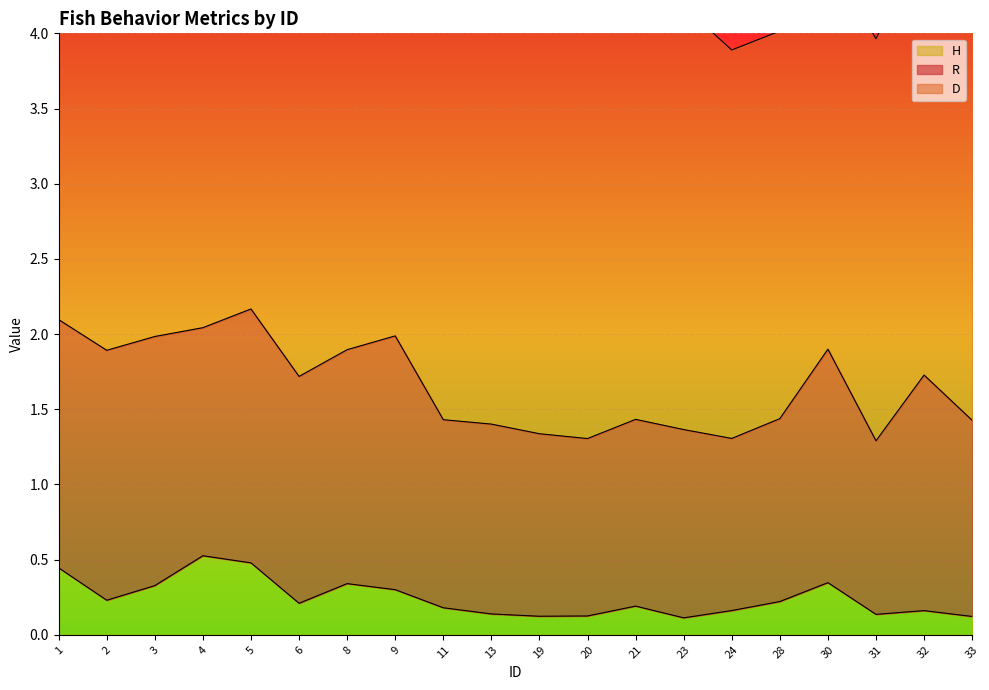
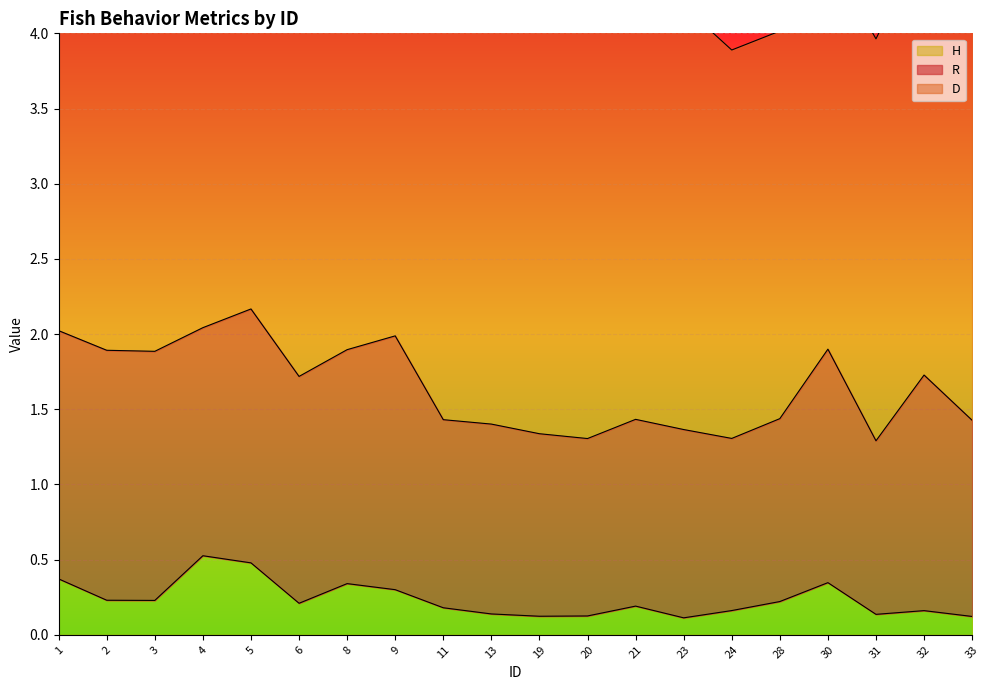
H, 1: 0.45 -> 0.37
H, 3: 0.33 -> 0.23
